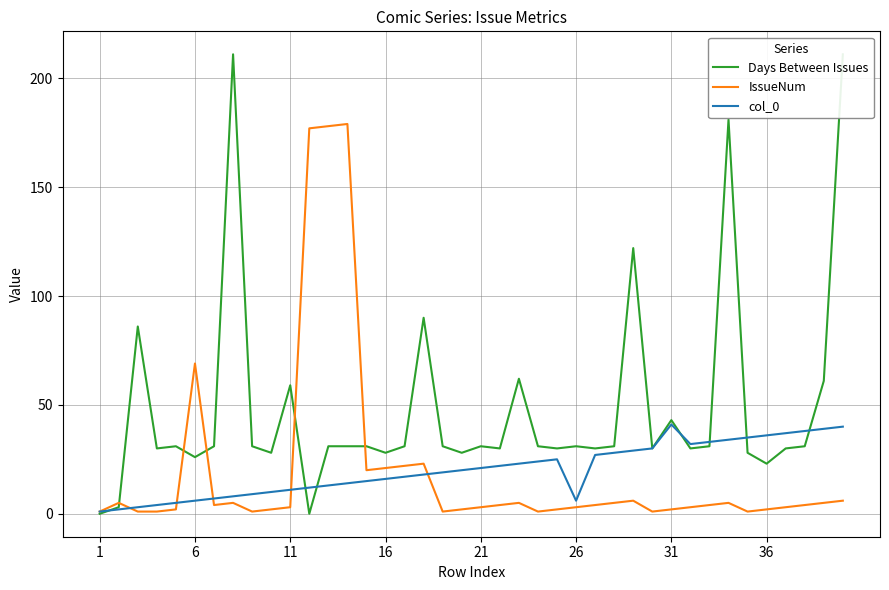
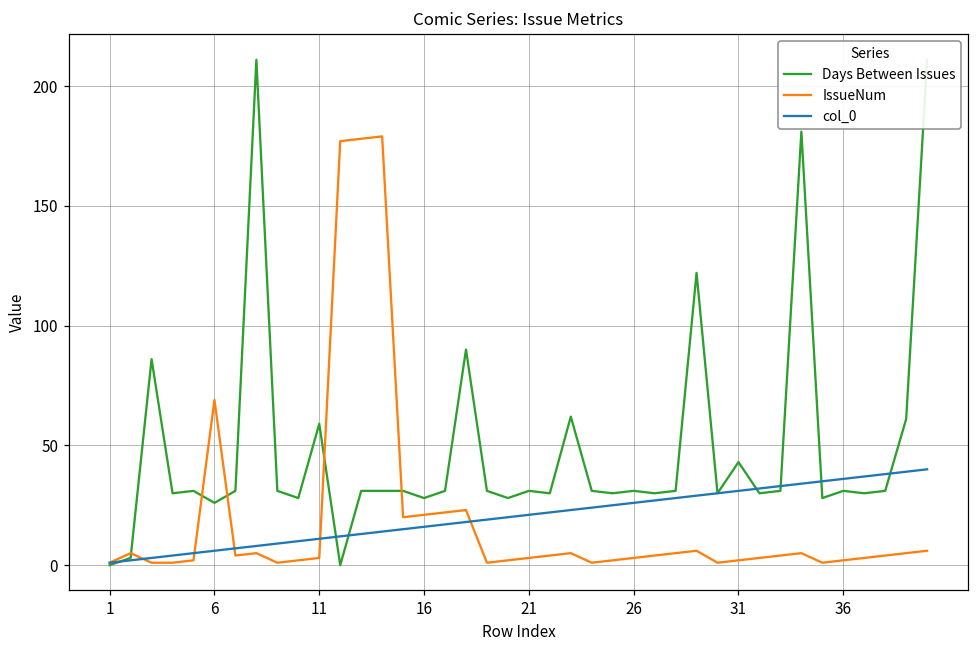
col_0, 26: 6 -> 26
col_0, 31: 41 -> 31
Days Between Issues, 36: 23 -> 31
